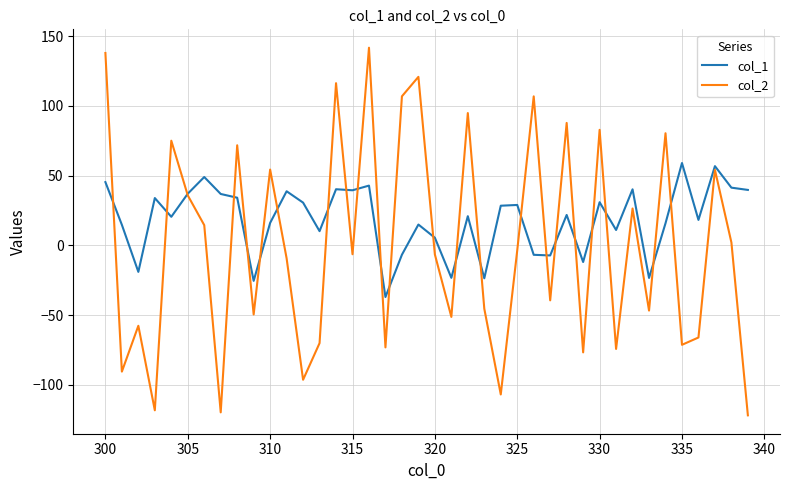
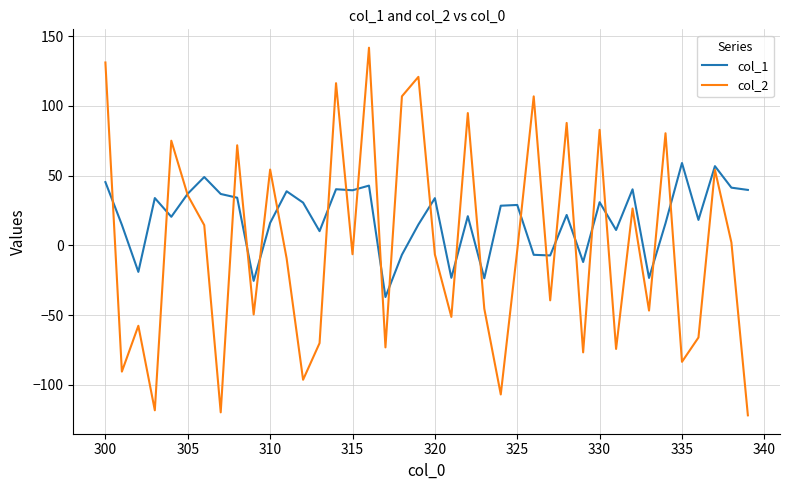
col_2, 300: 138 -> 131
col_1, 320: 5 -> 34
col_2, 335: -71 -> -83
